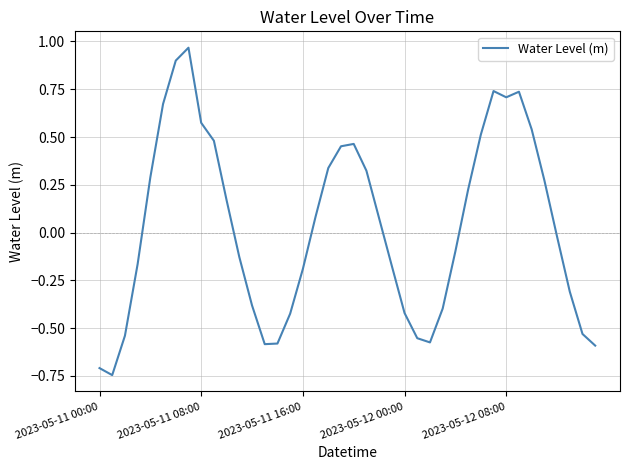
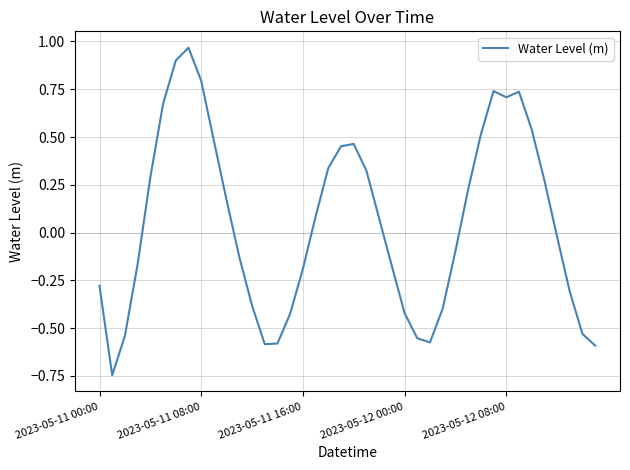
2023-05-11 00:00: -0.71 -> -0.28
2023-05-11 08:00: 0.57 -> 0.79
